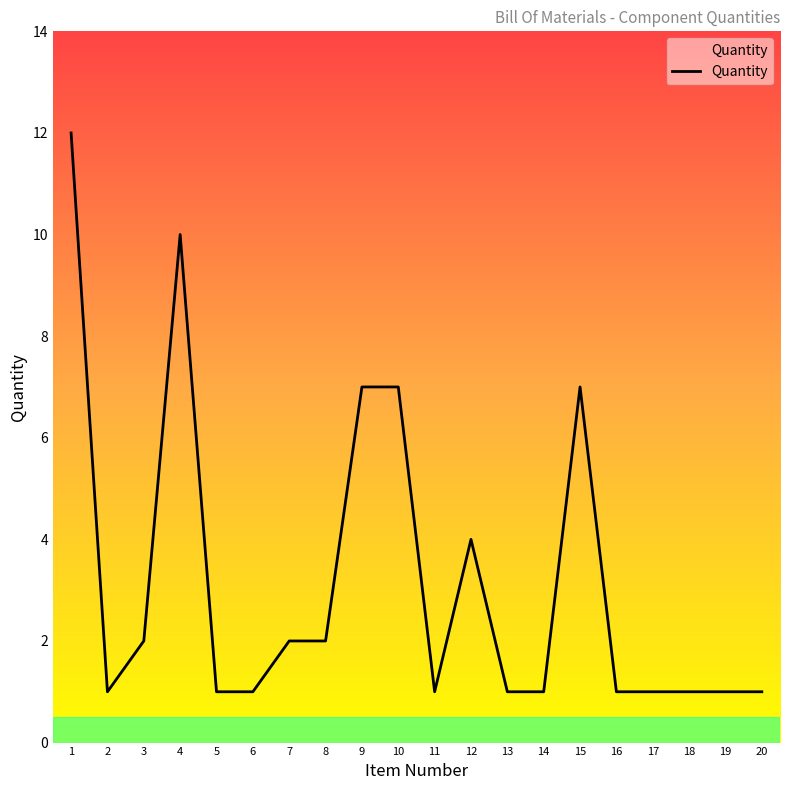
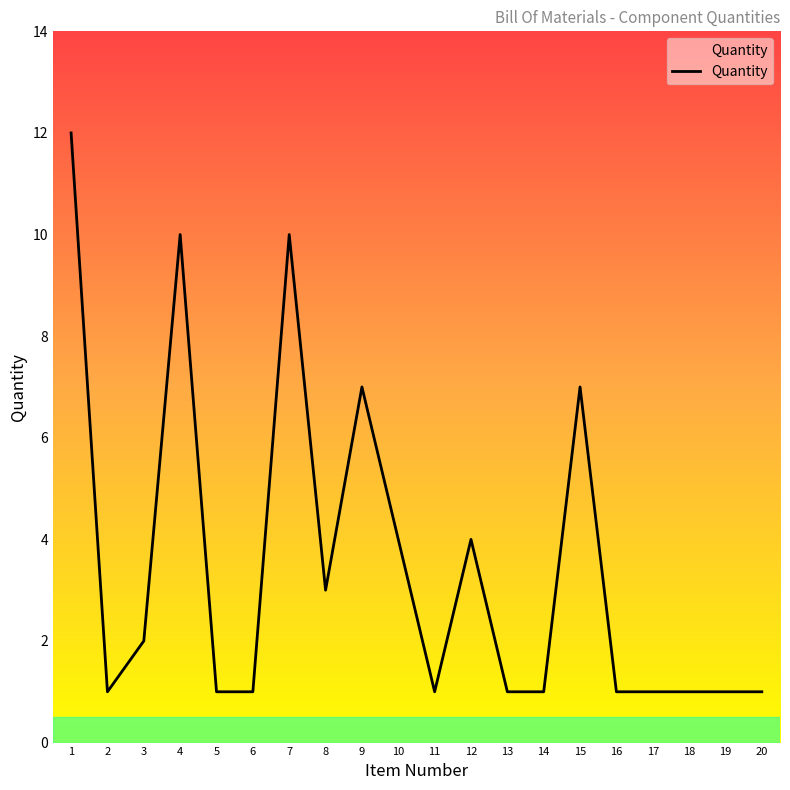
7: 2 -> 10
8: 2 -> 3
10: 7 -> 4
